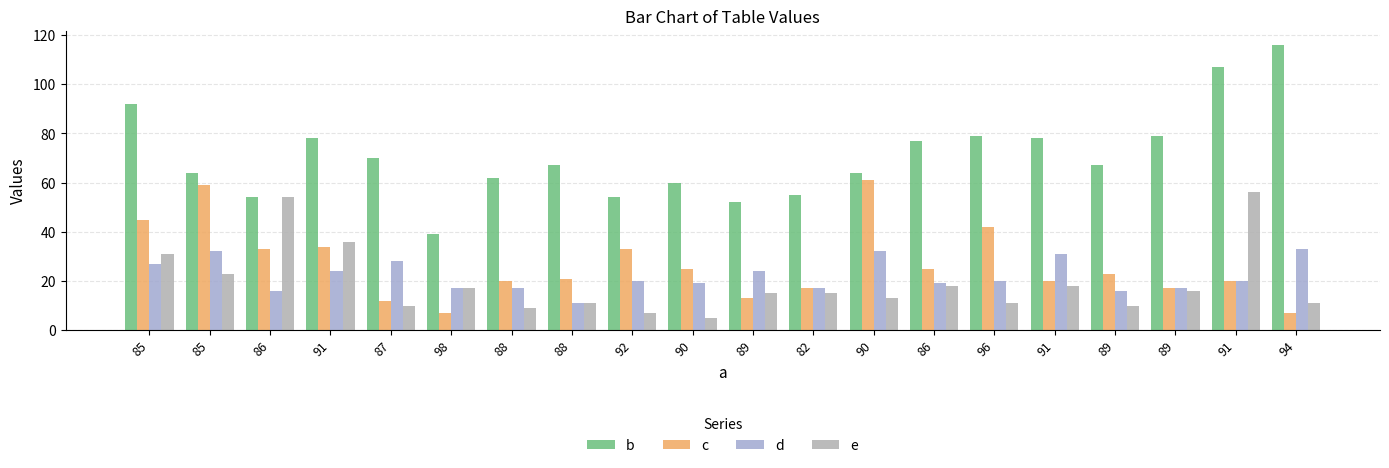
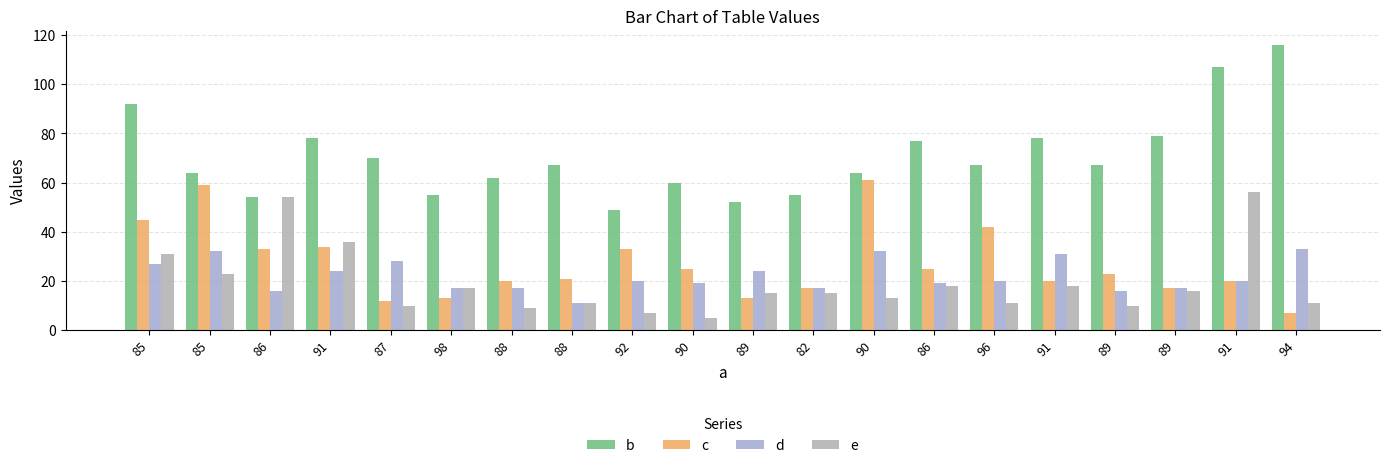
b, 98: 39 -> 55
c, 98: 7 -> 13
b, 92: 54 -> 49
b, 96: 79 -> 67
